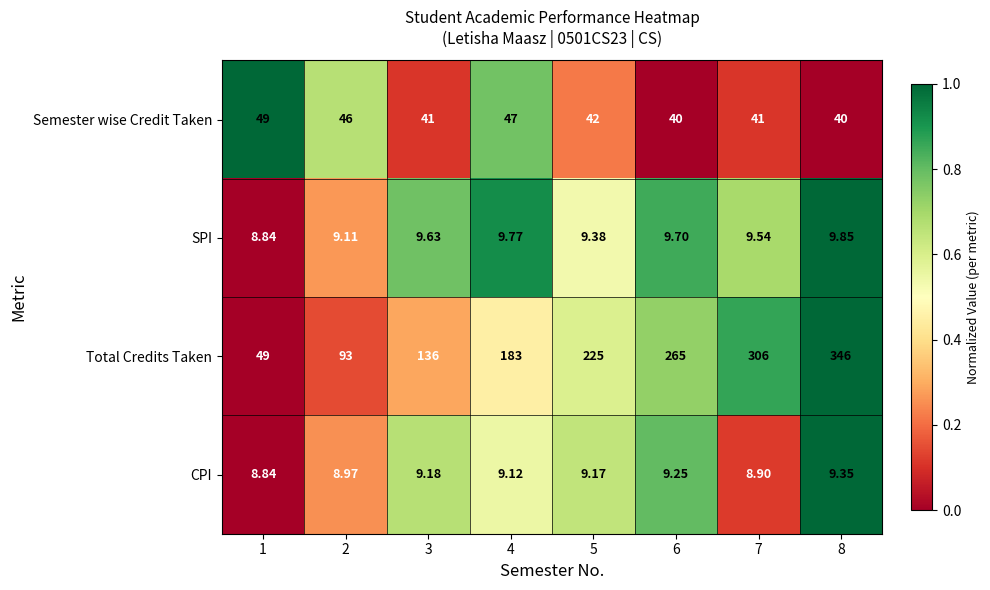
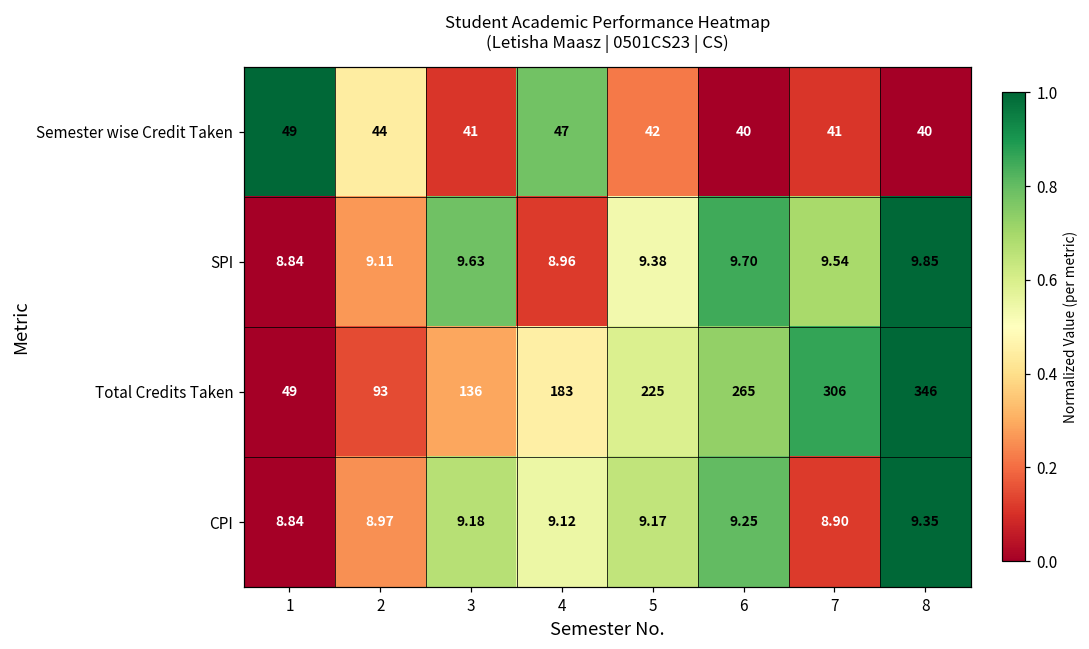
Semester wise Credit Taken, 2: 46 -> 44
SPI, 4: 9.77 -> 8.96
